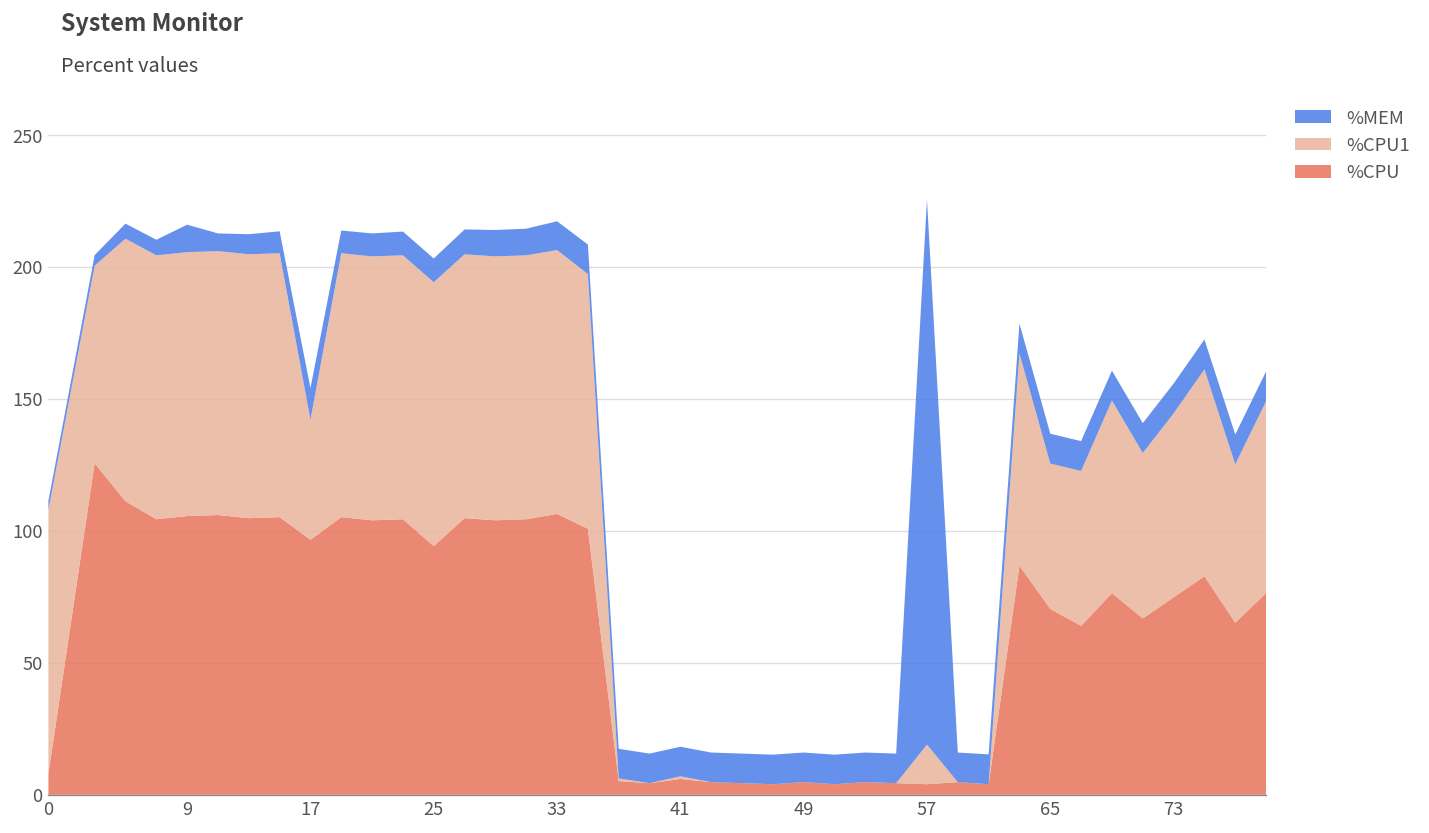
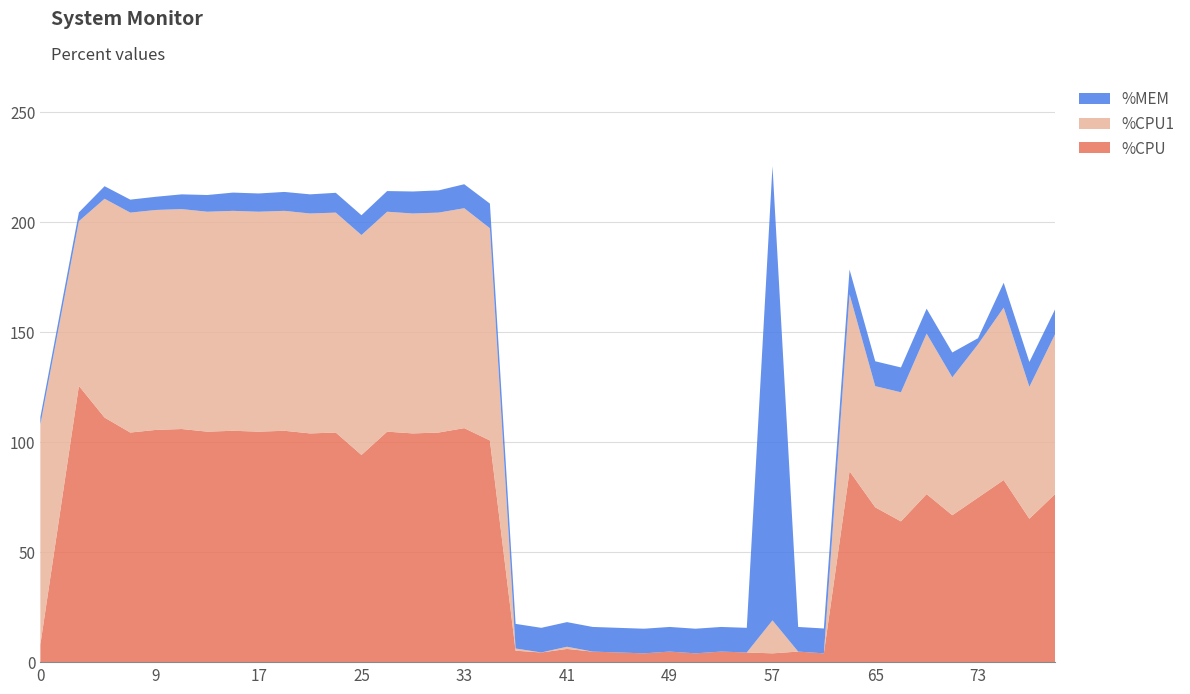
%MEM, 9: 10 -> 6
%CPU, 17: 97 -> 105
%CPU1, 17: 46 -> 100
%MEM, 17: 12 -> 8
%MEM, 73: 11 -> 3
